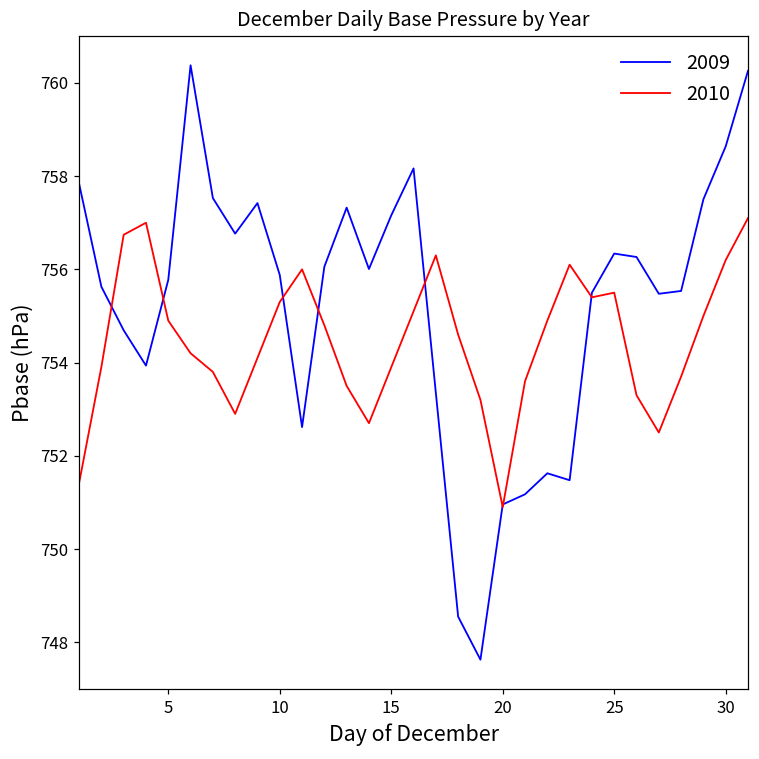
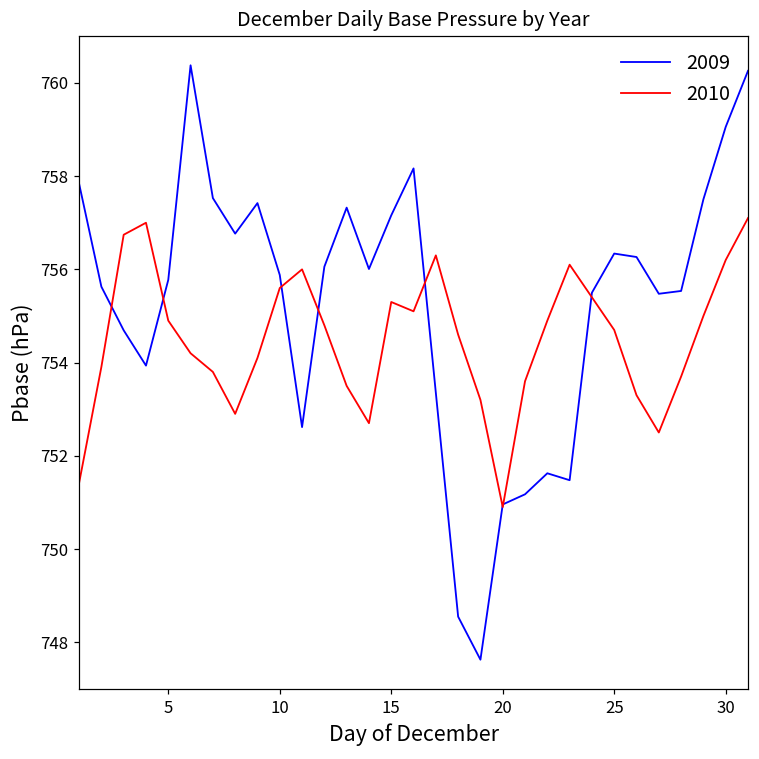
2010, 10: 755.3 -> 755.6
2010, 15: 753.9 -> 755.3
2010, 25: 755.5 -> 754.7
2009, 30: 758.6 -> 759.1
